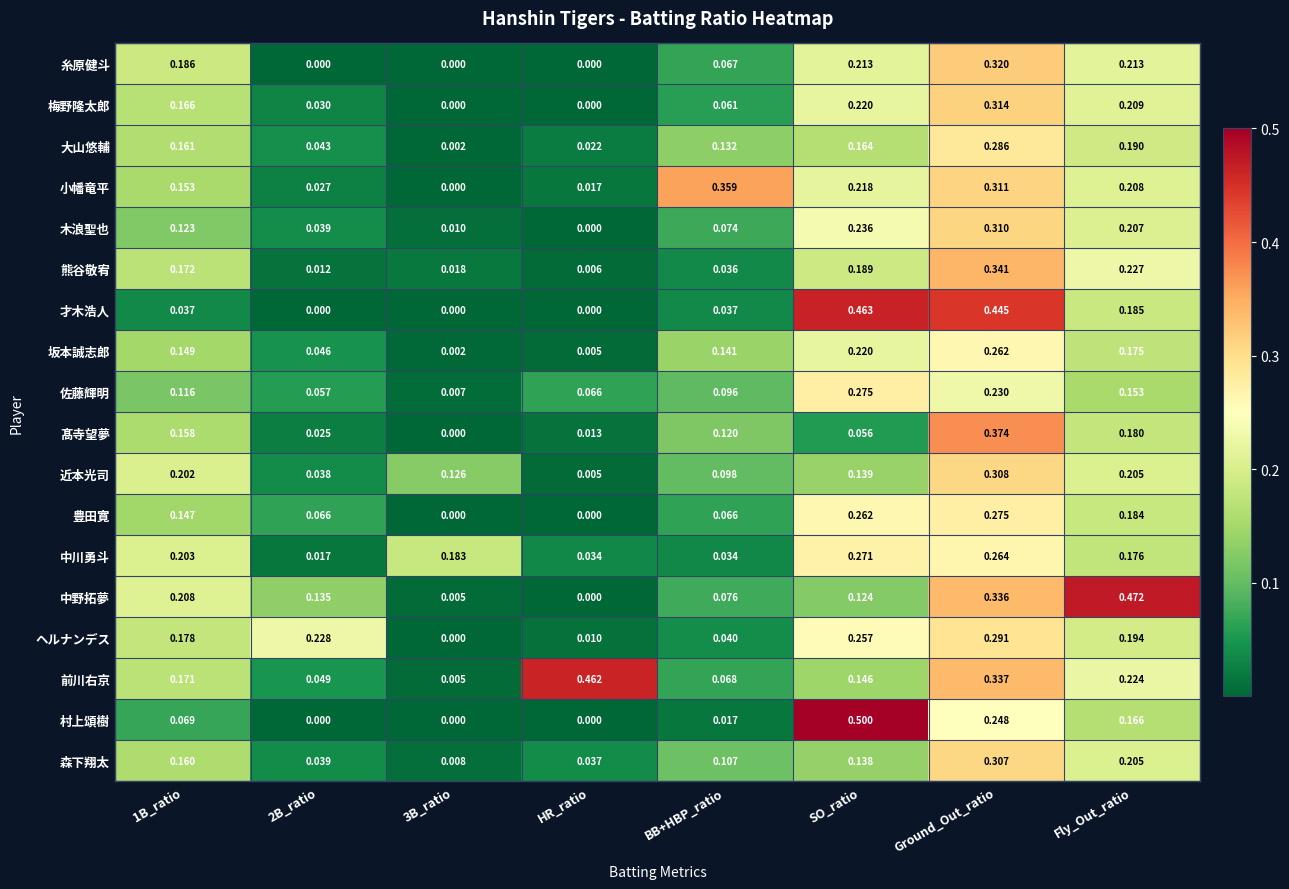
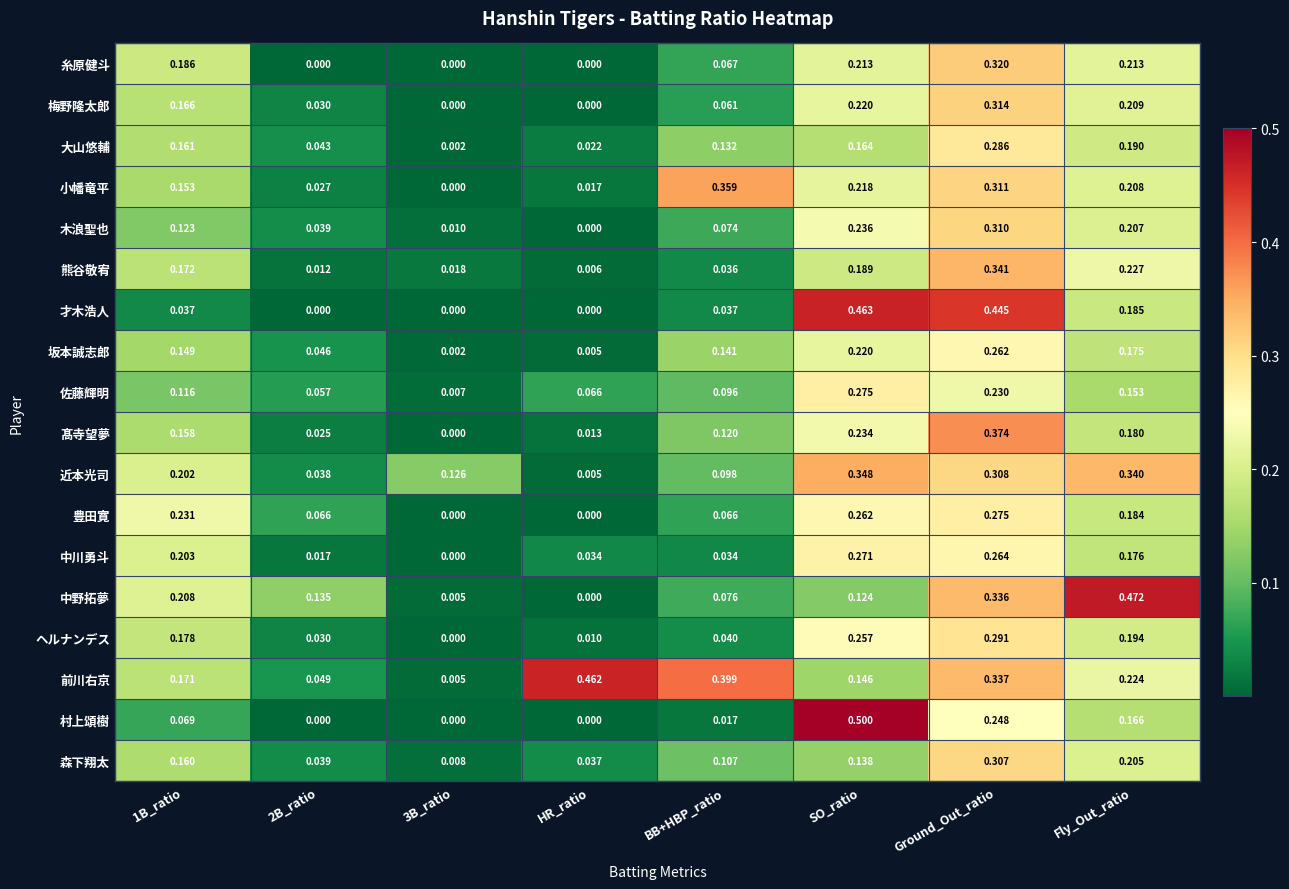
髙寺望夢, SO_ratio: 0.056 -> 0.234
近本光司, SO_ratio: 0.139 -> 0.348
近本光司, Fly_Out_ratio: 0.205 -> 0.340
豊田寛, 1B_ratio: 0.147 -> 0.231
中川勇斗, 3B_ratio: 0.183 -> 0.000
ヘルナンデス, 2B_ratio: 0.228 -> 0.030
前川右京, BB+HBP_ratio: 0.068 -> 0.399
